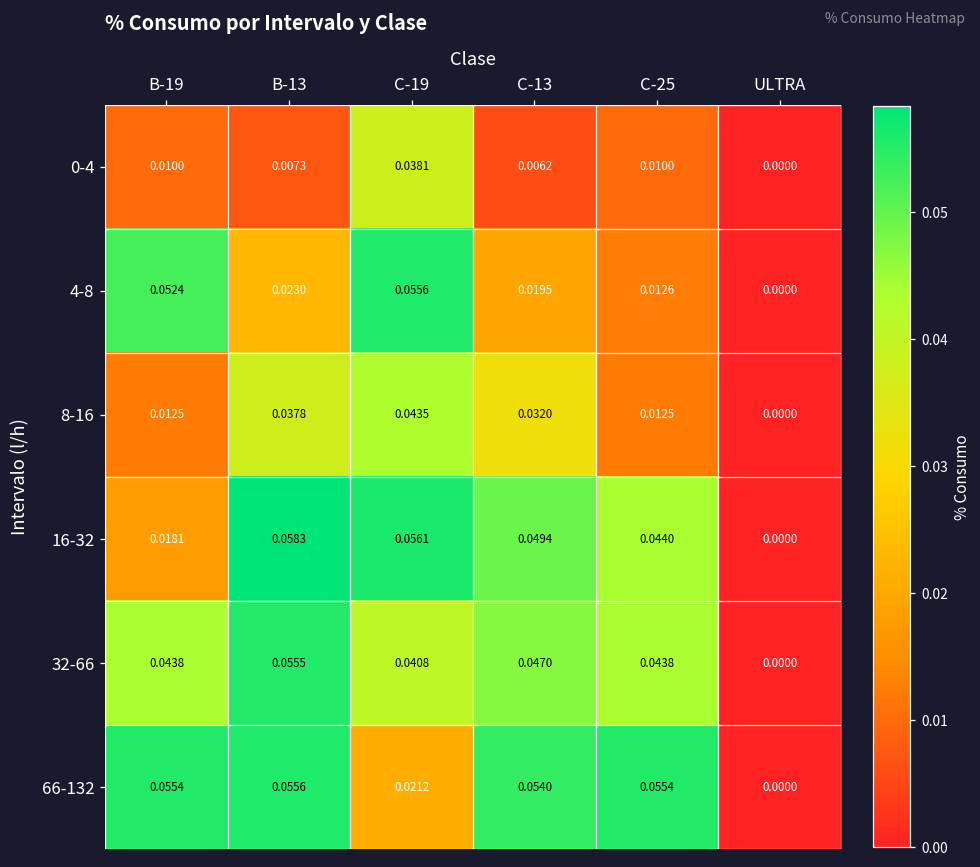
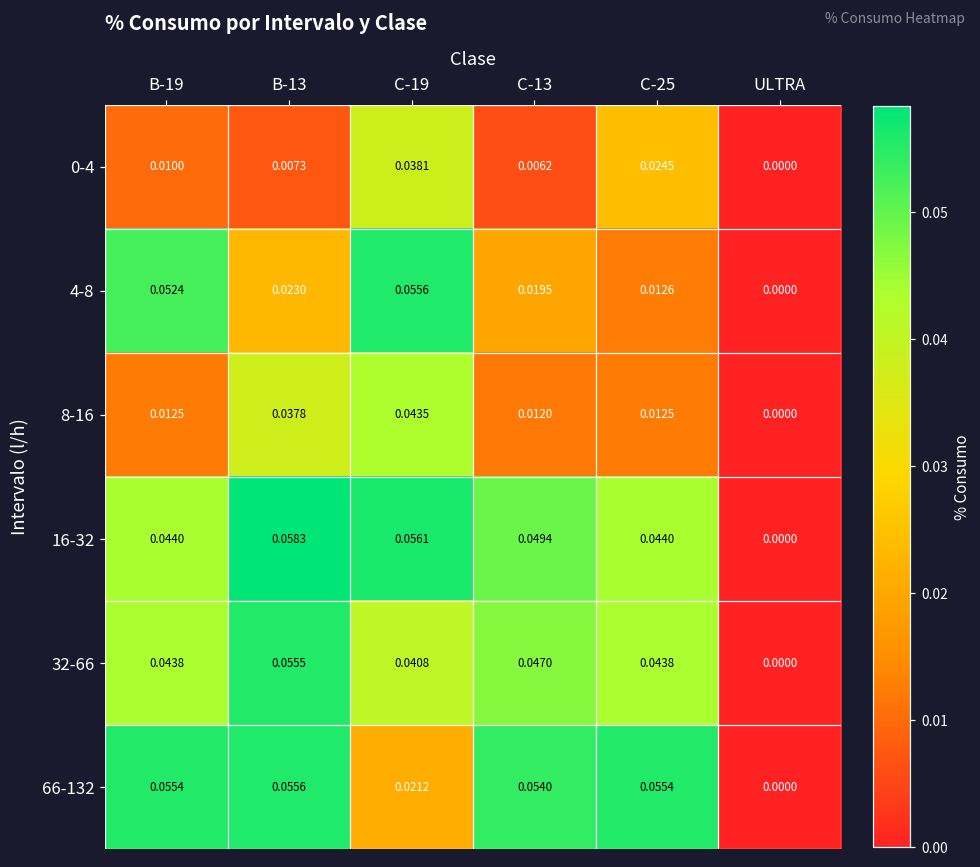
0-4, C-25: 0.0100 -> 0.0245
8-16, C-13: 0.0320 -> 0.0120
16-32, B-19: 0.0181 -> 0.0440
